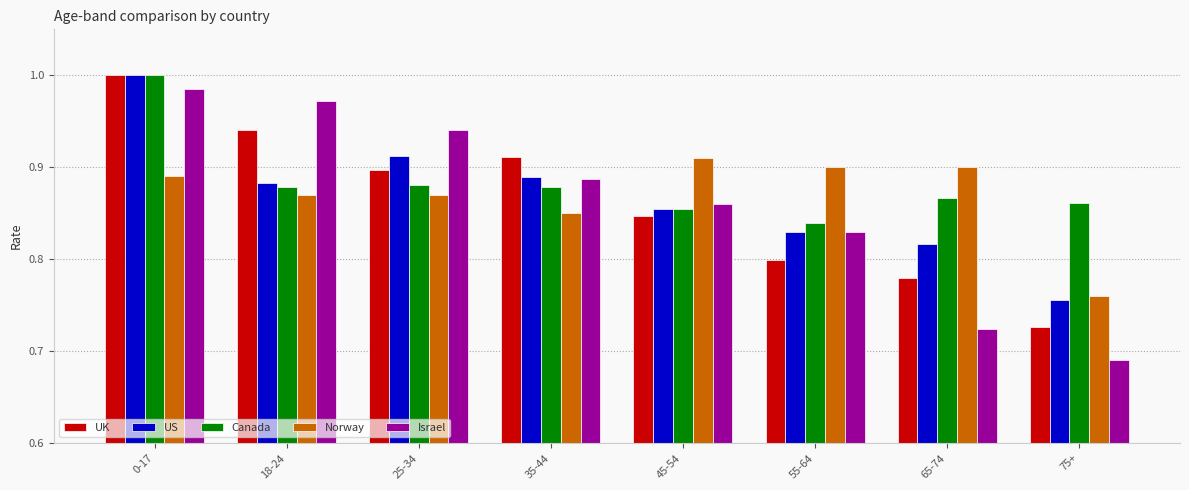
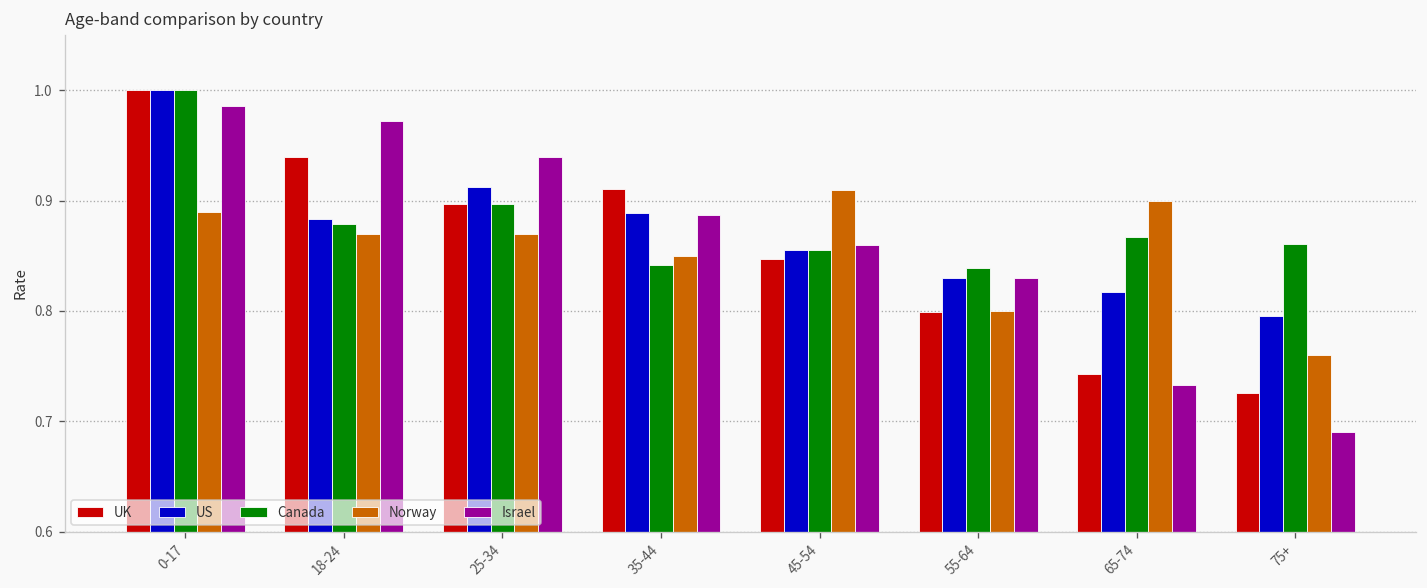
Canada, 25-34: 0.88 -> 0.90
Canada, 35-44: 0.88 -> 0.84
Norway, 55-64: 0.9 -> 0.8
UK, 65-74: 0.78 -> 0.74
Israel, 65-74: 0.72 -> 0.73
US, 75+: 0.76 -> 0.80
